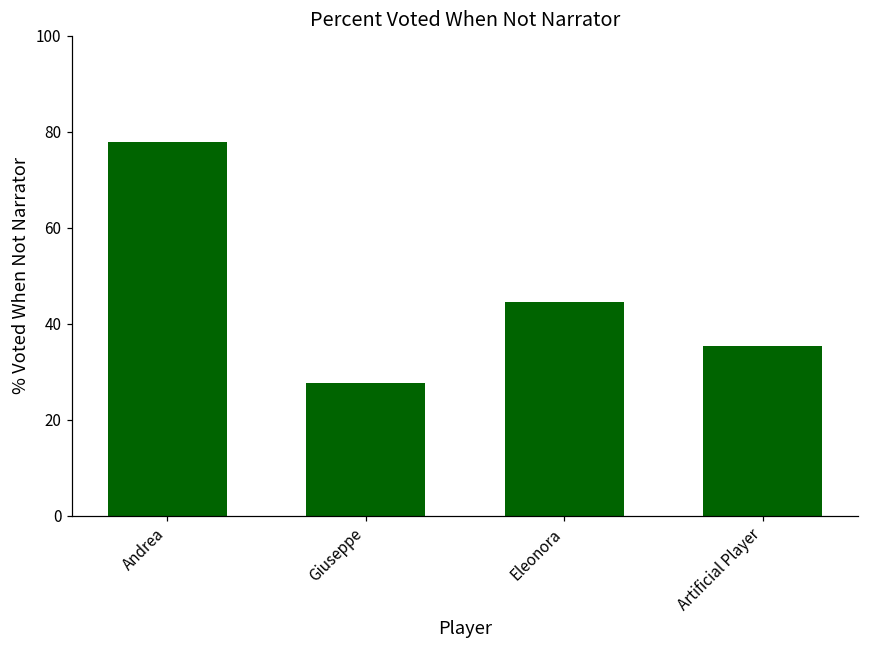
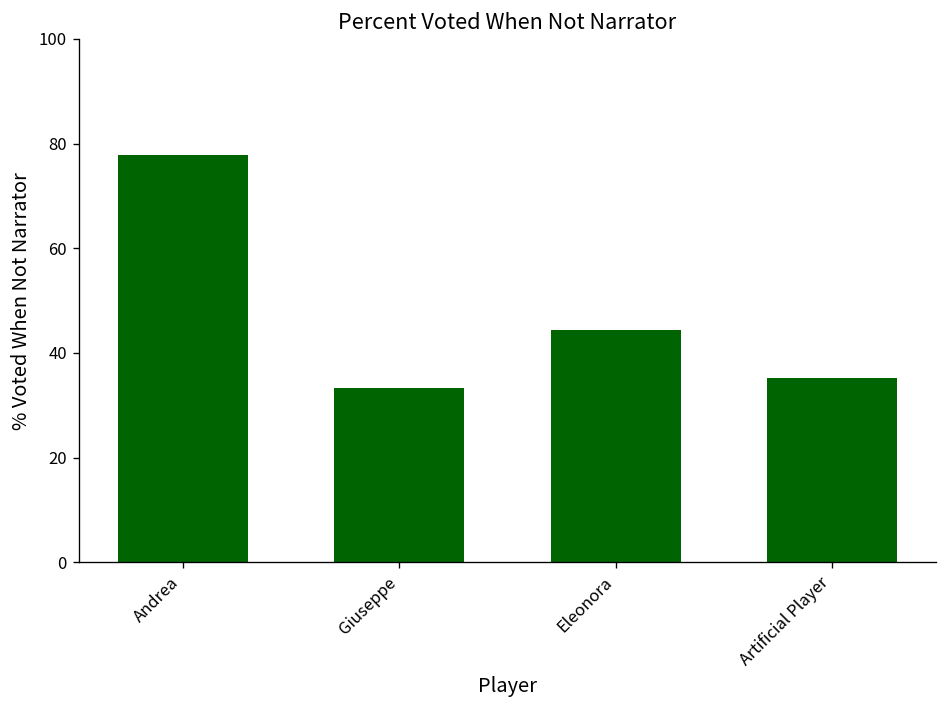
Giuseppe: 28 -> 33
